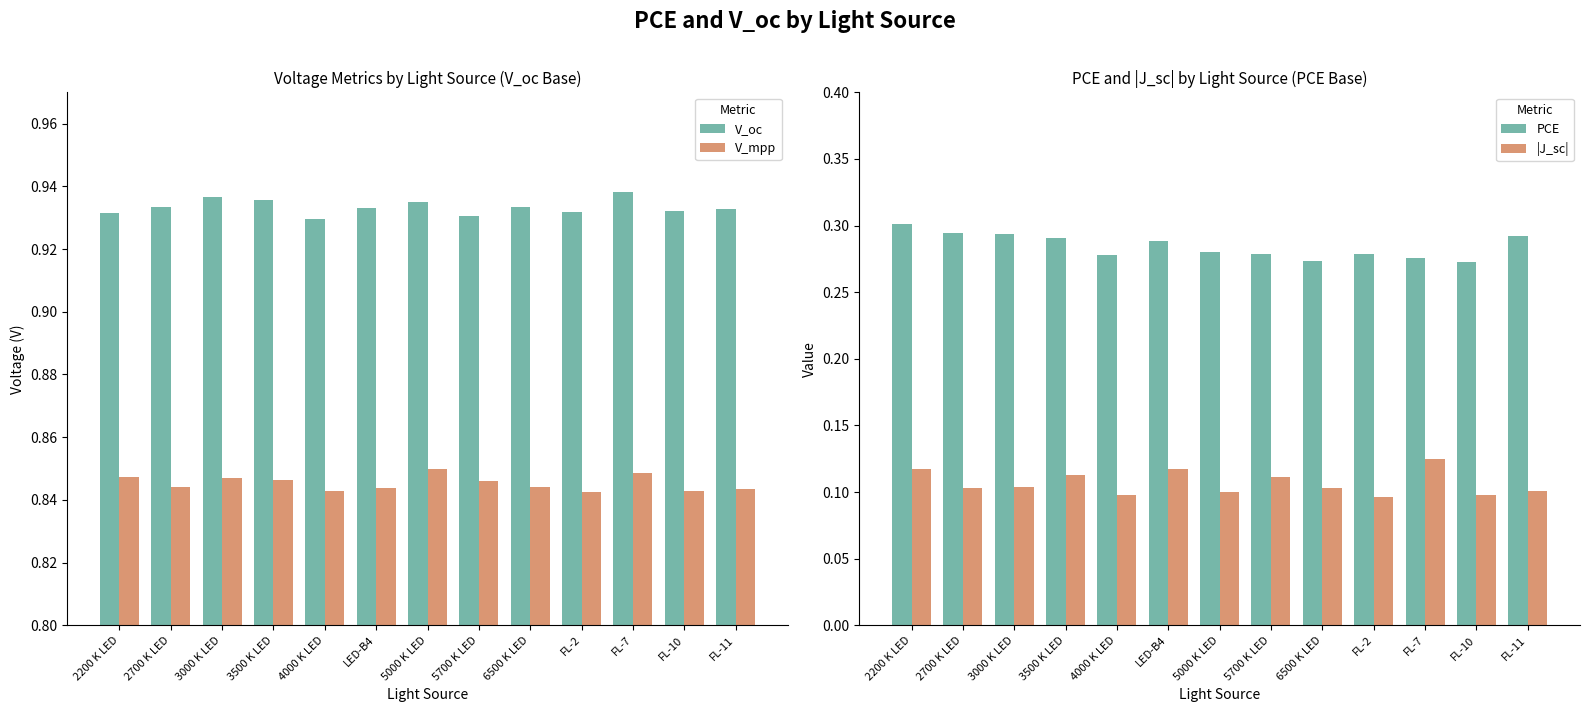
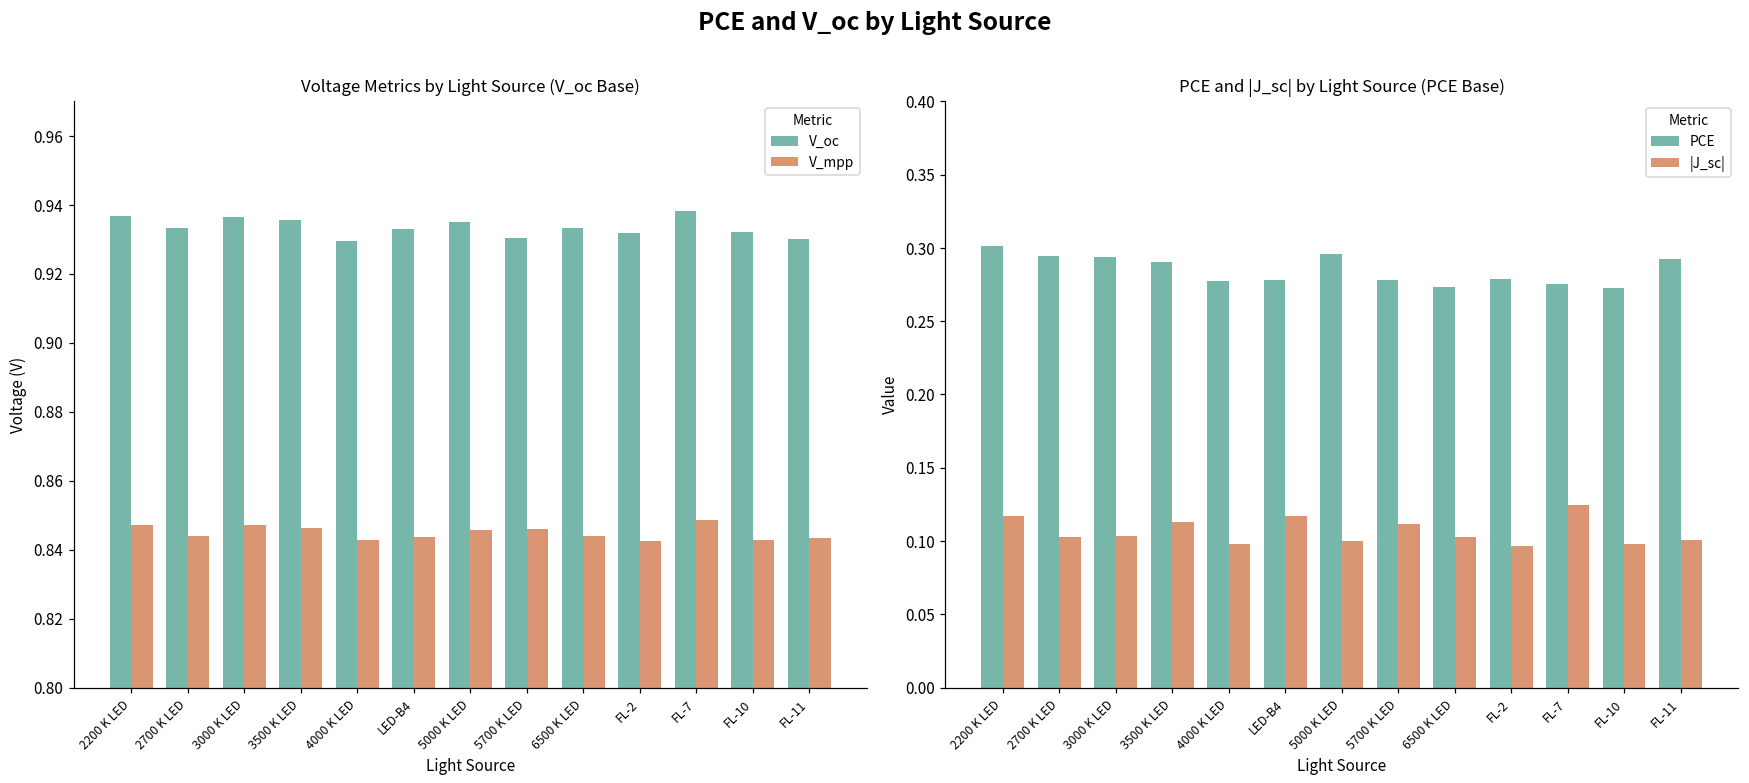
Voltage Metrics by Light Source (V_oc Base), V_oc, 2200 K LED: 0.932 -> 0.937
Voltage Metrics by Light Source (V_oc Base), V_mpp, 5000 K LED: 0.850 -> 0.846
Voltage Metrics by Light Source (V_oc Base), V_oc, FL-11: 0.933 -> 0.930
PCE and |J_sc| by Light Source (PCE Base), PCE, LED-B4: 0.288 -> 0.278
PCE and |J_sc| by Light Source (PCE Base), PCE, 5000 K LED: 0.280 -> 0.296
